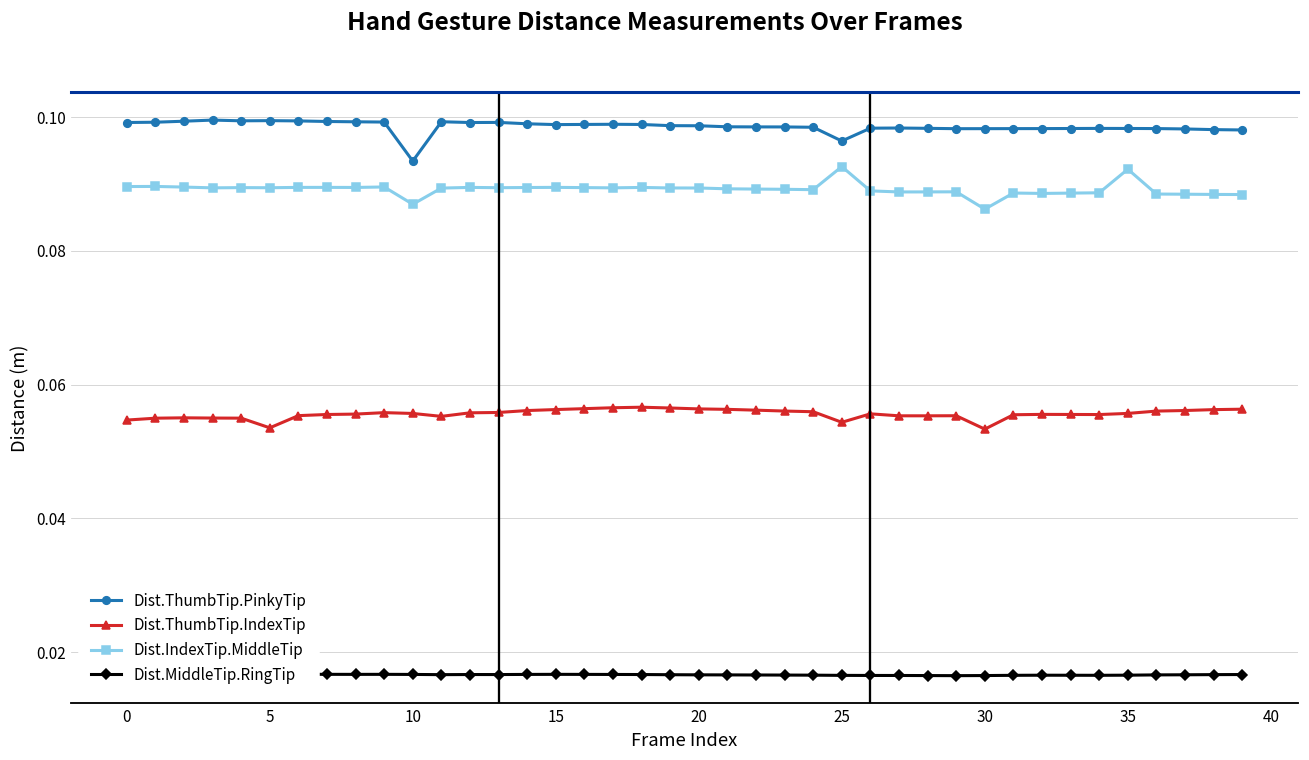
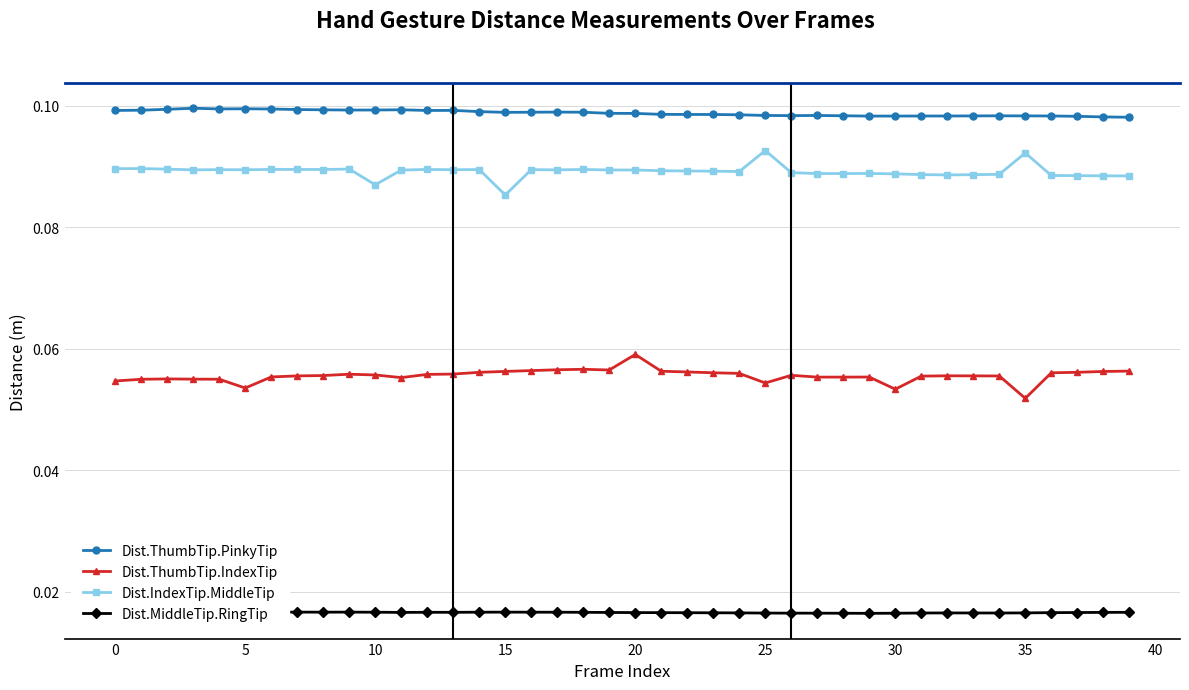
Dist.ThumbTip.PinkyTip, 10: 0.093 -> 0.099
Dist.IndexTip.MiddleTip, 15: 0.089 -> 0.085
Dist.ThumbTip.IndexTip, 20: 0.056 -> 0.059
Dist.ThumbTip.PinkyTip, 25: 0.096 -> 0.098
Dist.IndexTip.MiddleTip, 30: 0.086 -> 0.089
Dist.ThumbTip.IndexTip, 35: 0.056 -> 0.052
